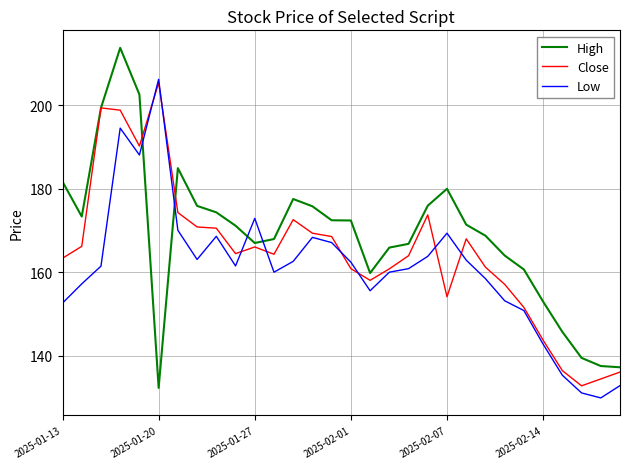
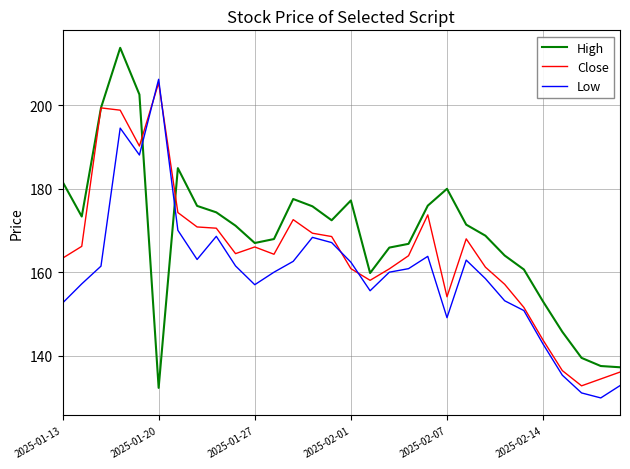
Low, 2025-01-27: 173 -> 157
High, 2025-02-01: 172 -> 177
Low, 2025-02-07: 169 -> 149
